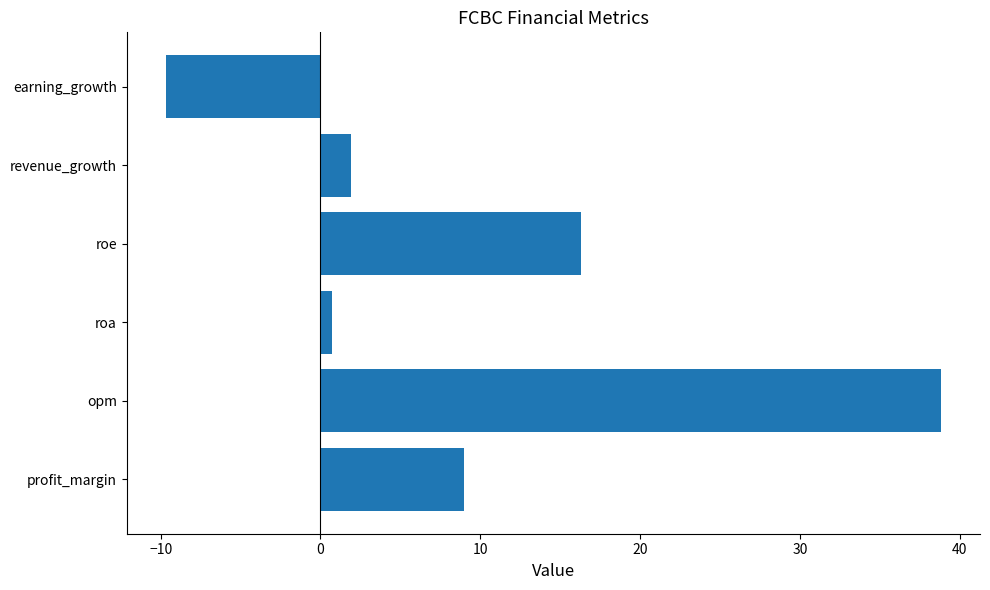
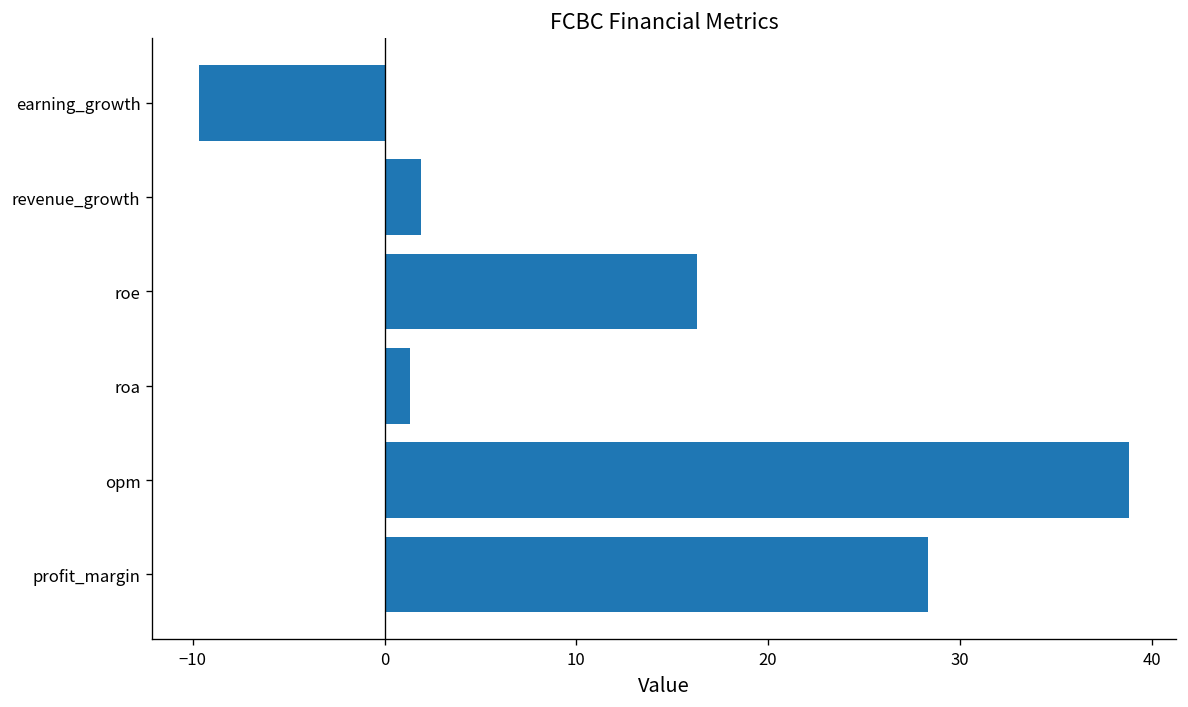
roa: 0.7 -> 1.3
profit_margin: 9.0 -> 28.3
